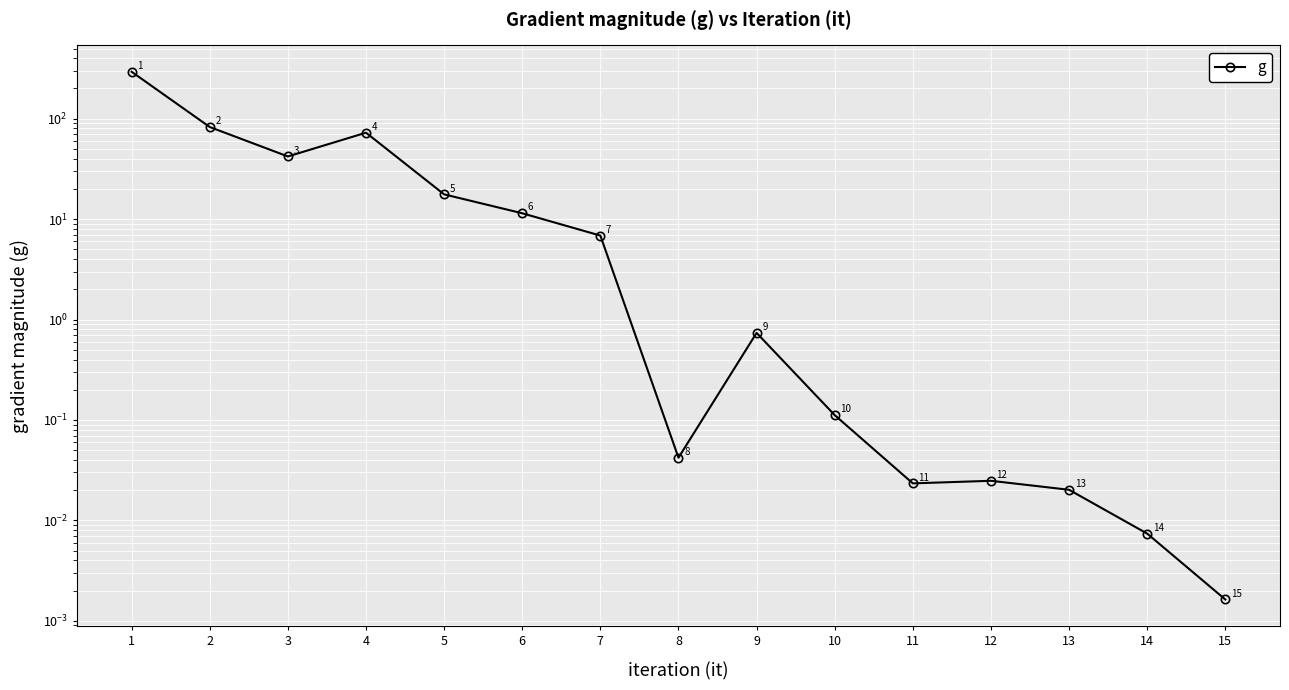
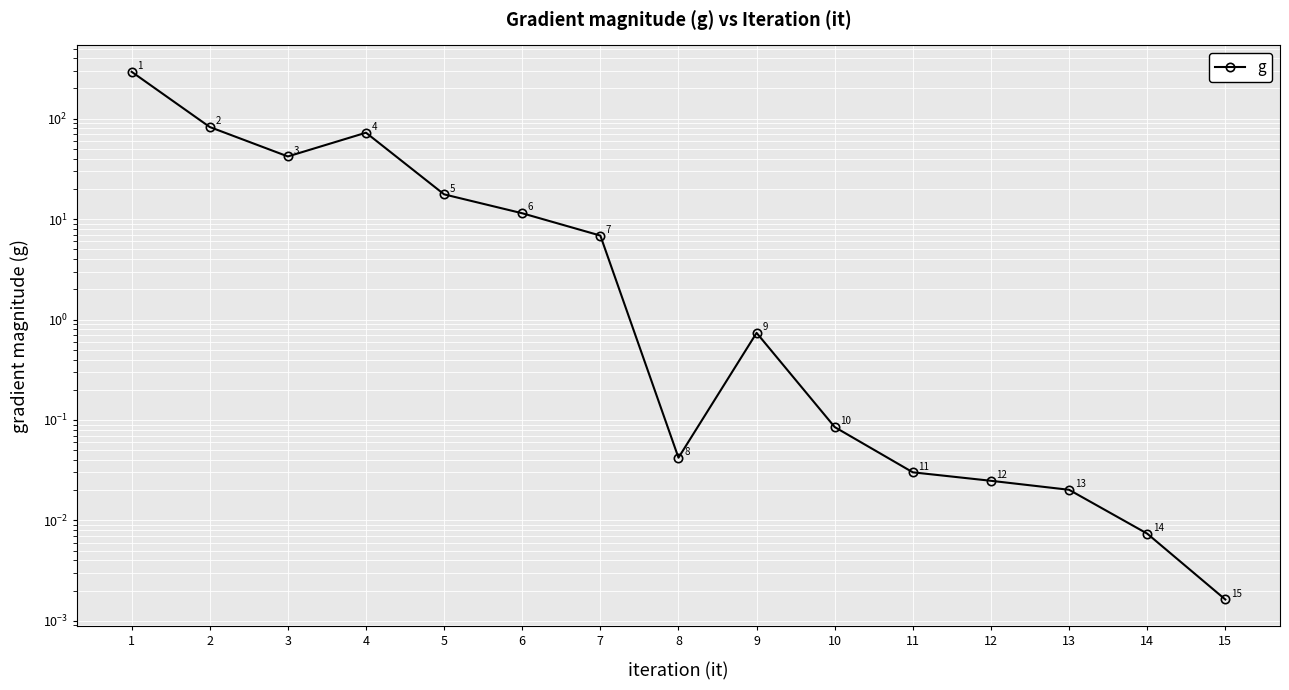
10: 0.11 -> 0.08
11: 0.023 -> 0.030
